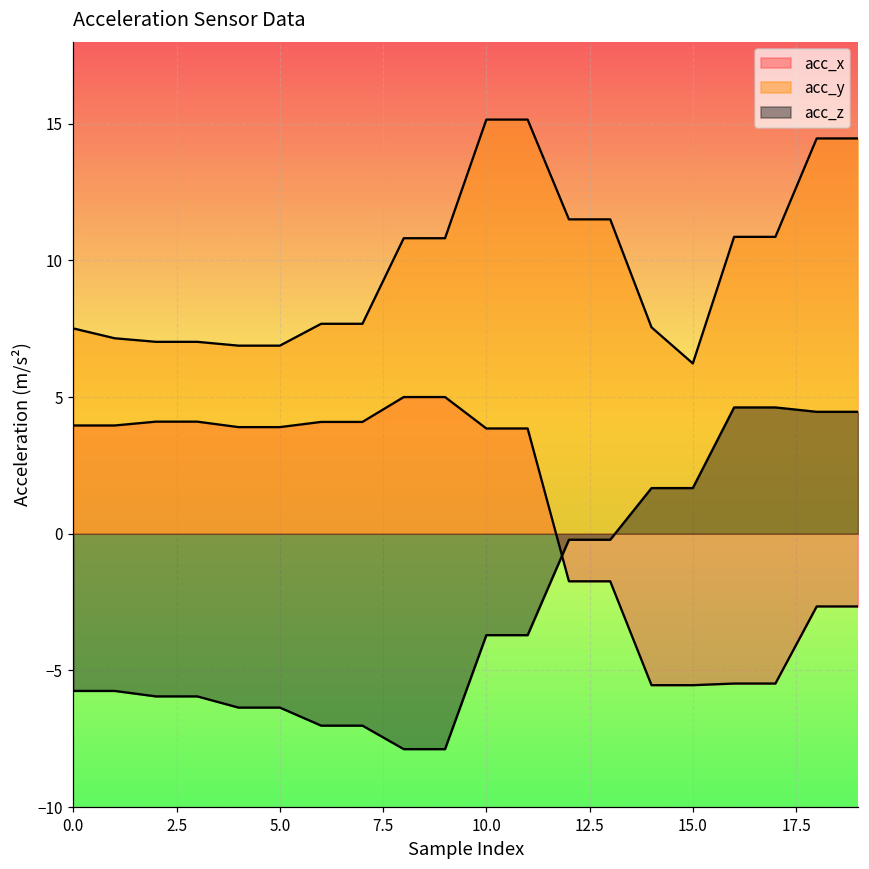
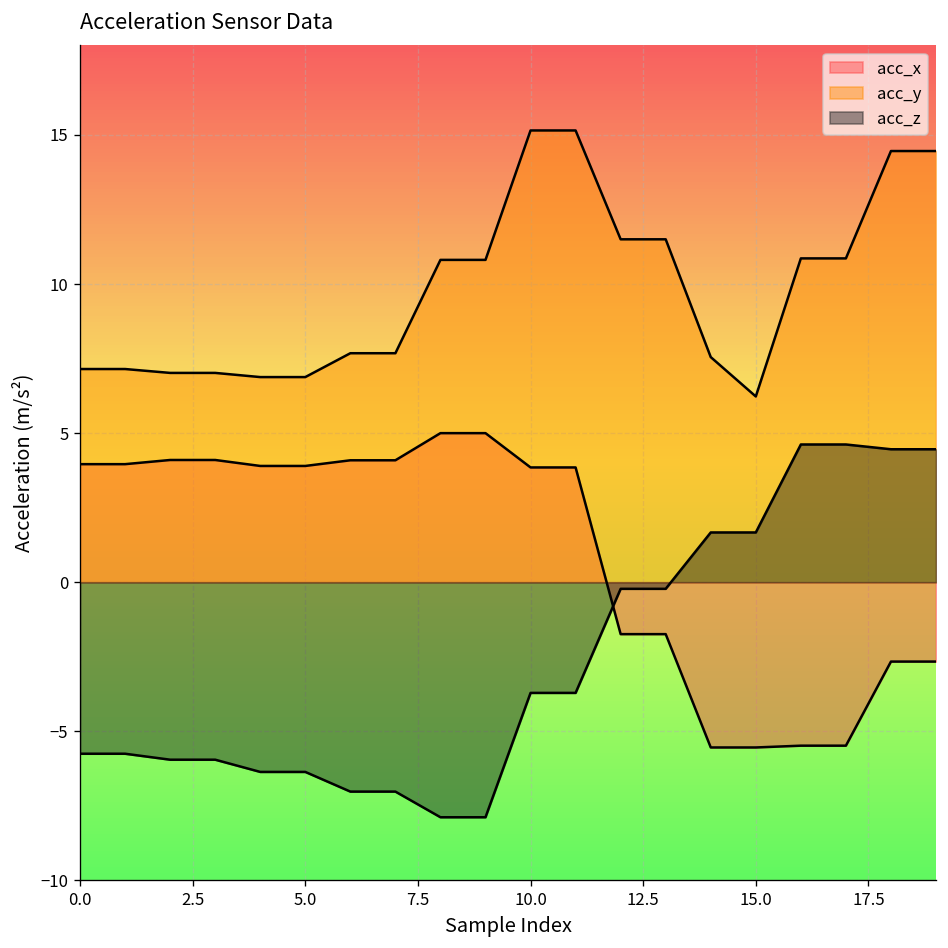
acc_y, 0.0: 7.5 -> 7.2
